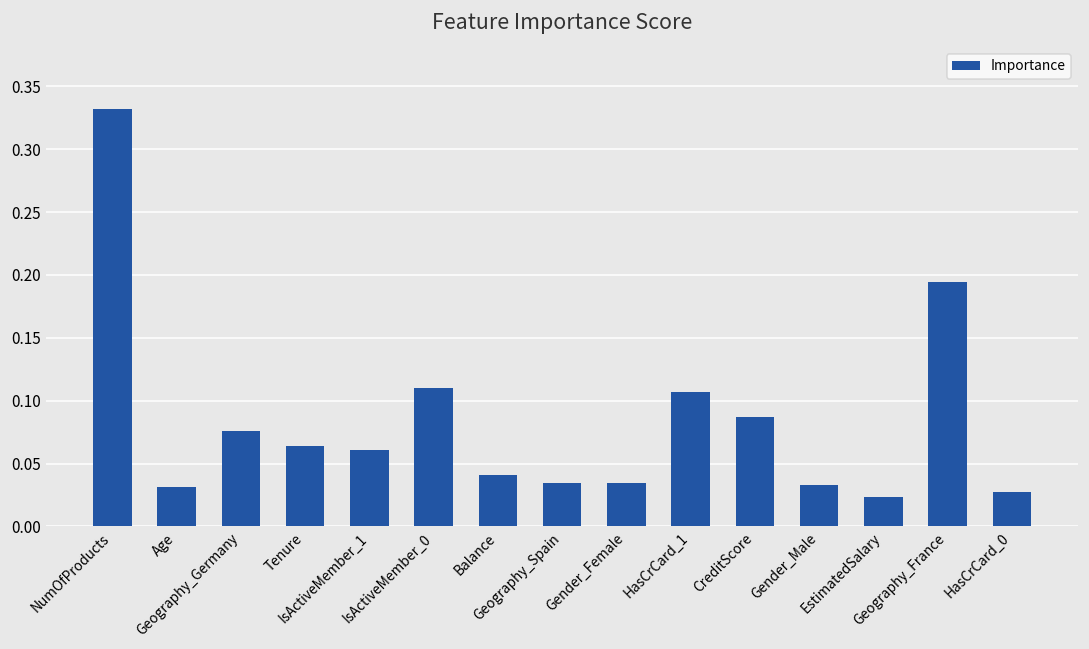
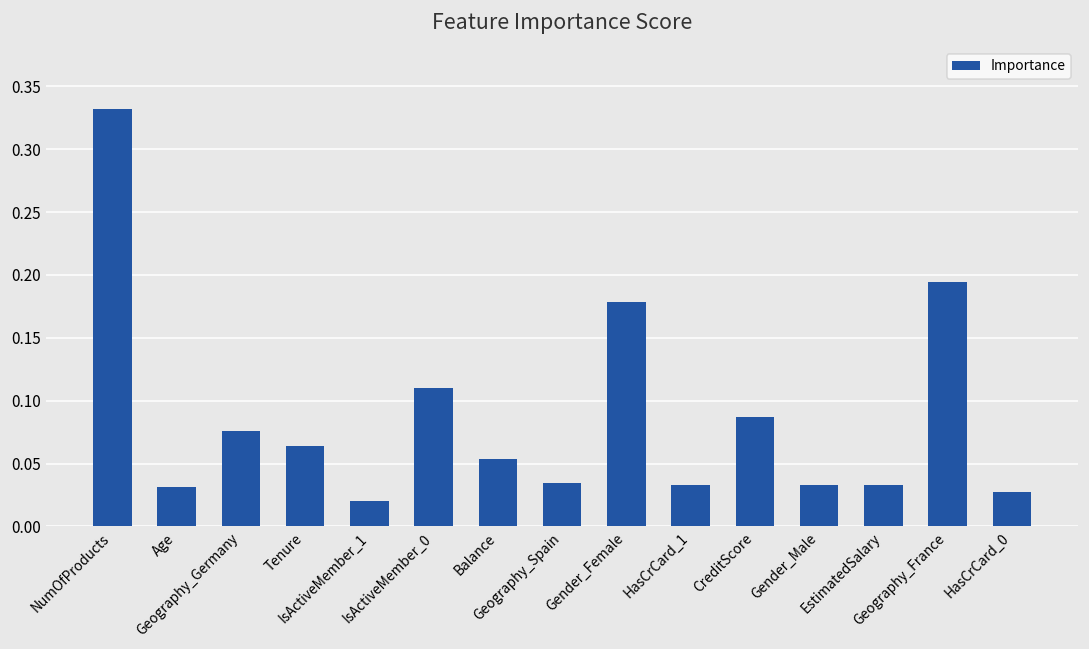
IsActiveMember_1: 0.061 -> 0.020
Balance: 0.041 -> 0.054
Gender_Female: 0.035 -> 0.178
HasCrCard_1: 0.107 -> 0.033
EstimatedSalary: 0.023 -> 0.033
